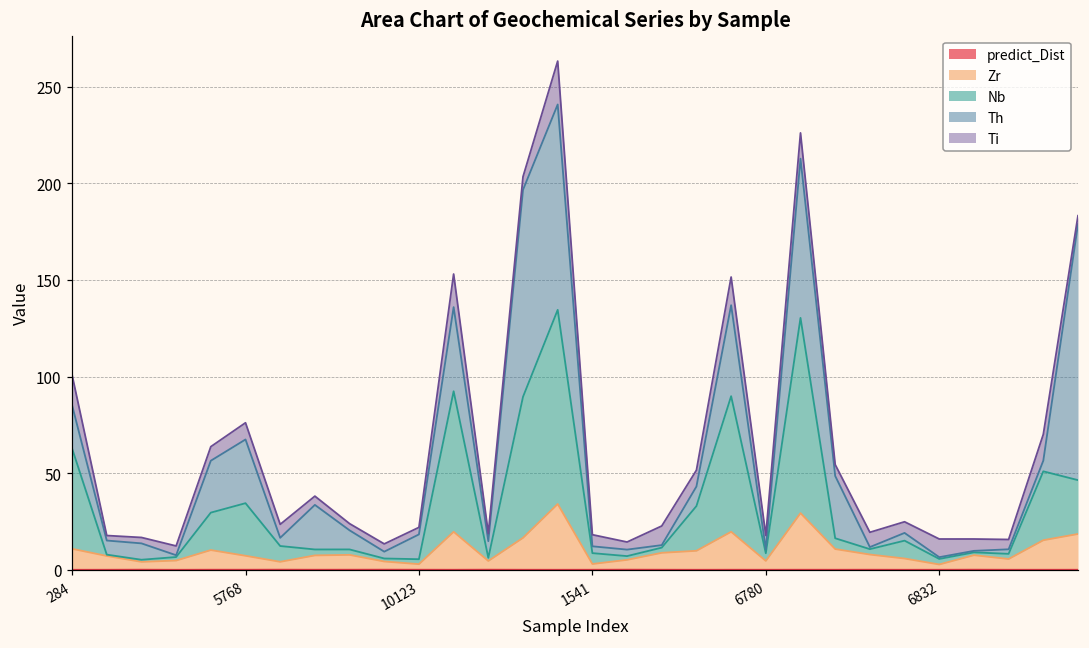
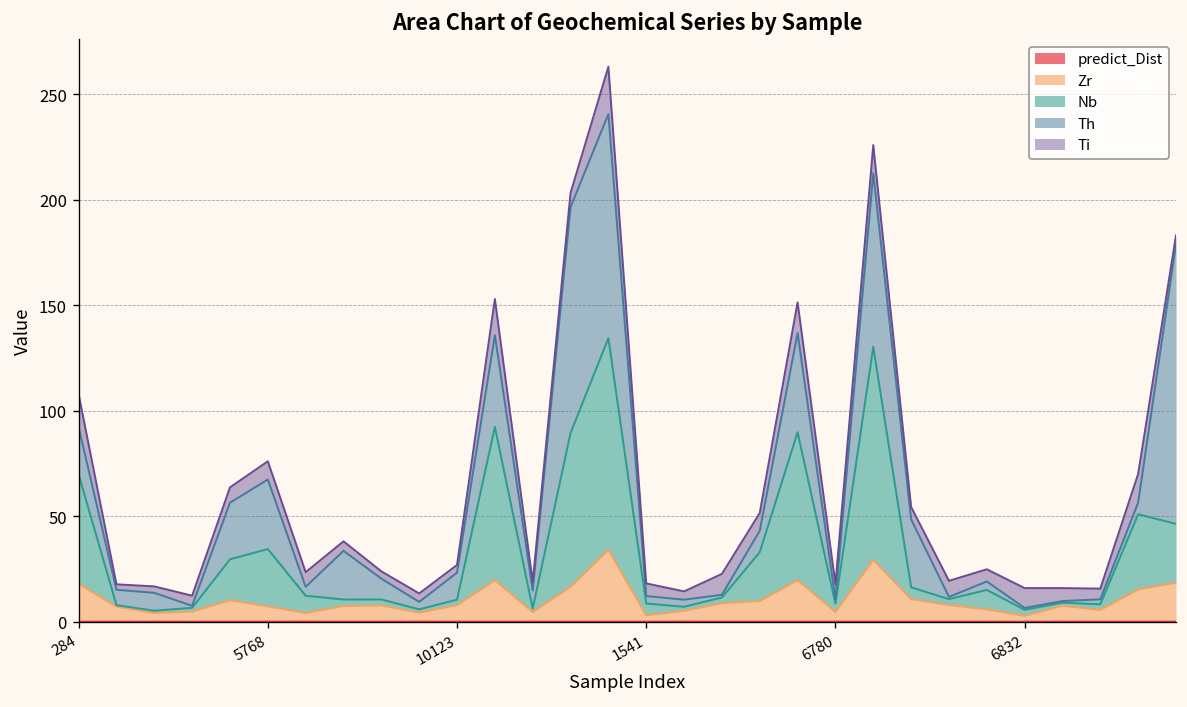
Zr, 284: 11 -> 18
Zr, 10123: 3 -> 8
